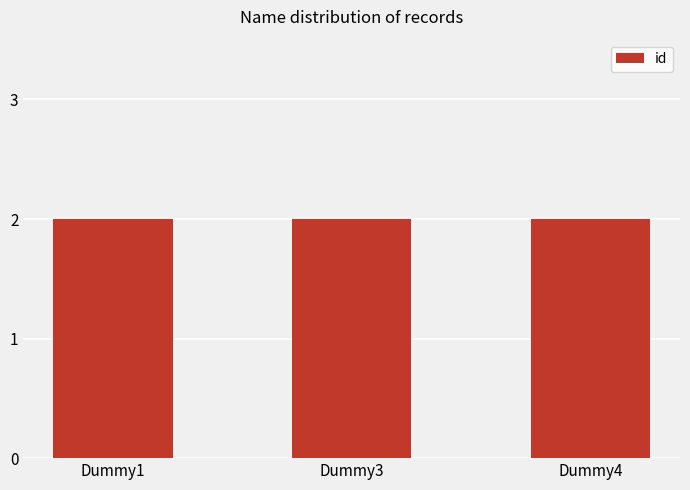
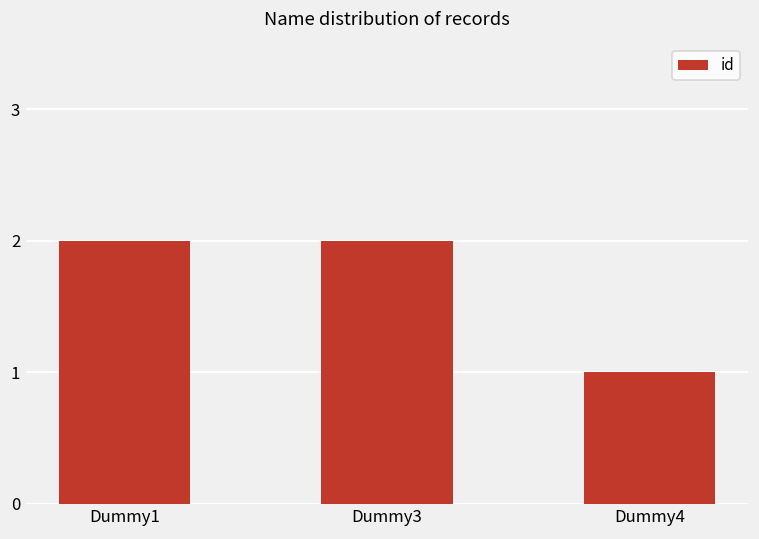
Dummy4: 2 -> 1
